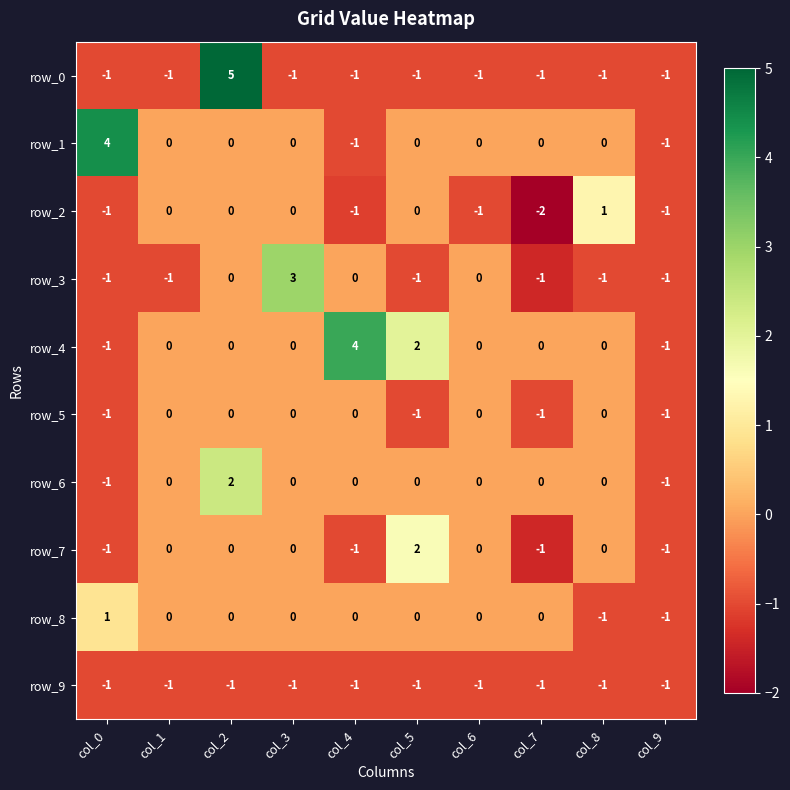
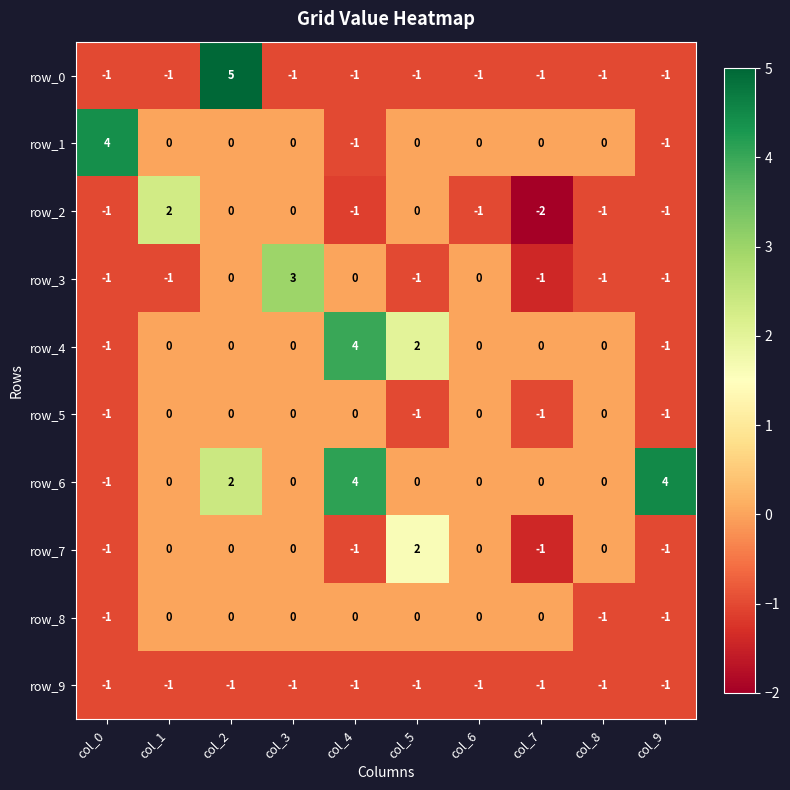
row_2, col_1: 0 -> 2
row_2, col_8: 1 -> -1
row_6, col_4: 0 -> 4
row_6, col_9: -1 -> 4
row_8, col_0: 1 -> -1
